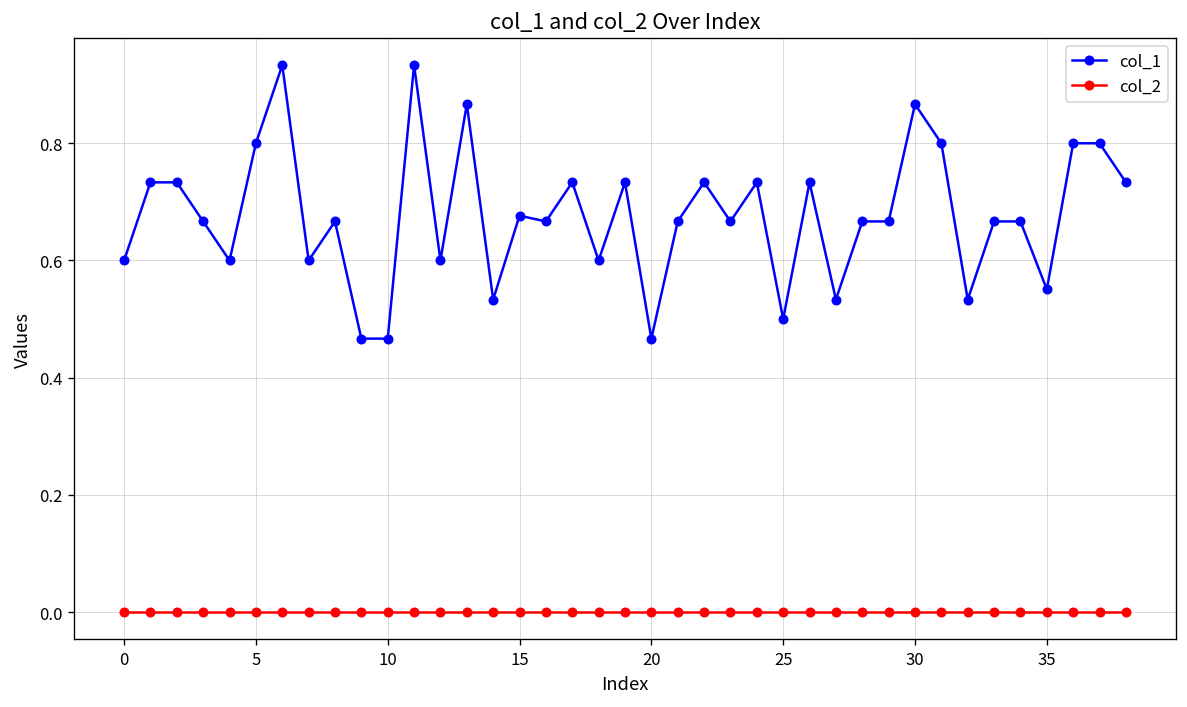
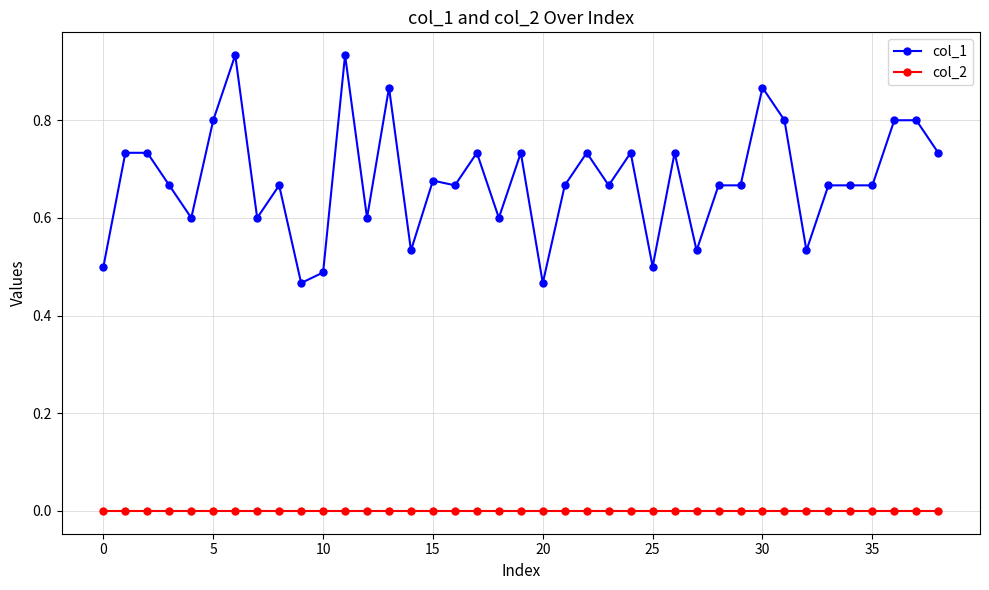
col_1, 0: 0.6 -> 0.5
col_1, 10: 0.47 -> 0.49
col_1, 35: 0.55 -> 0.67
